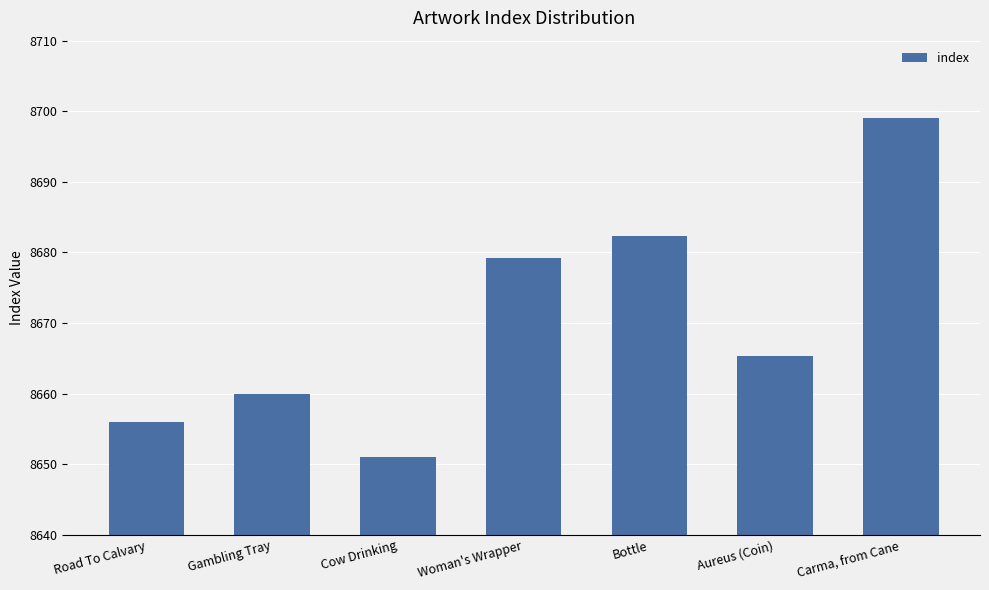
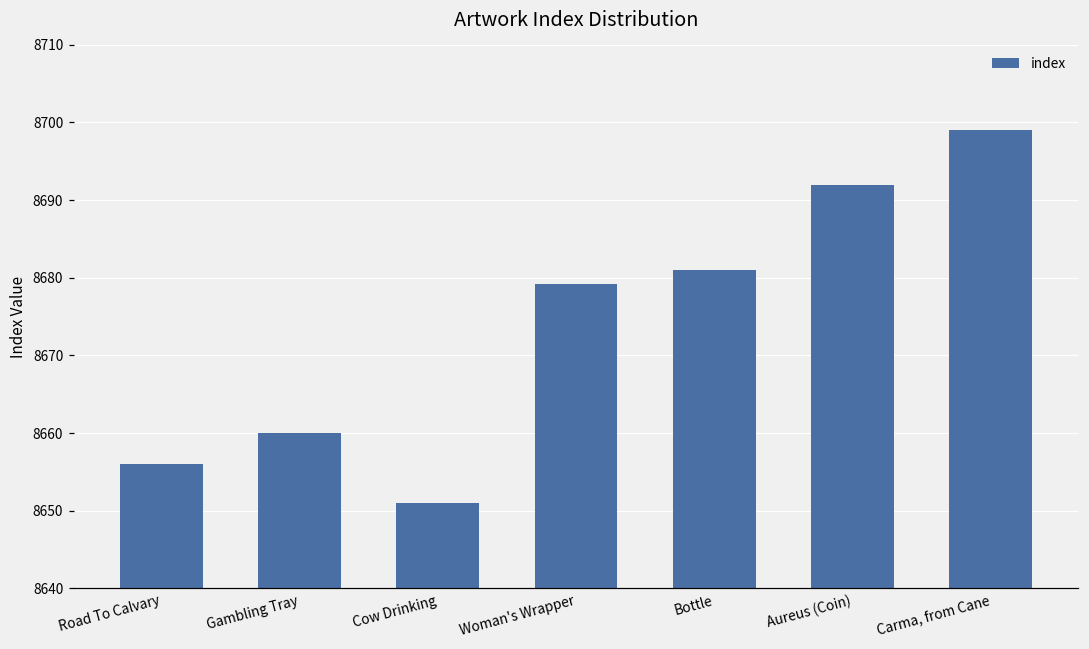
Bottle: 8682 -> 8681
Aureus (Coin): 8665 -> 8692
